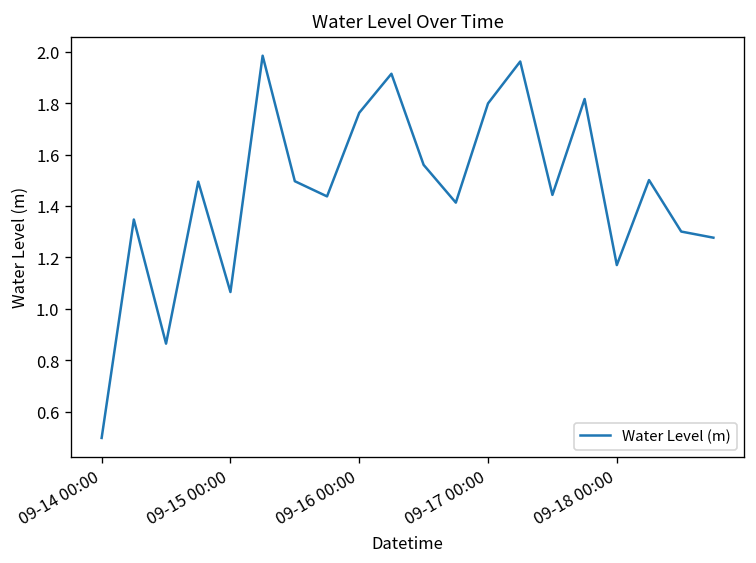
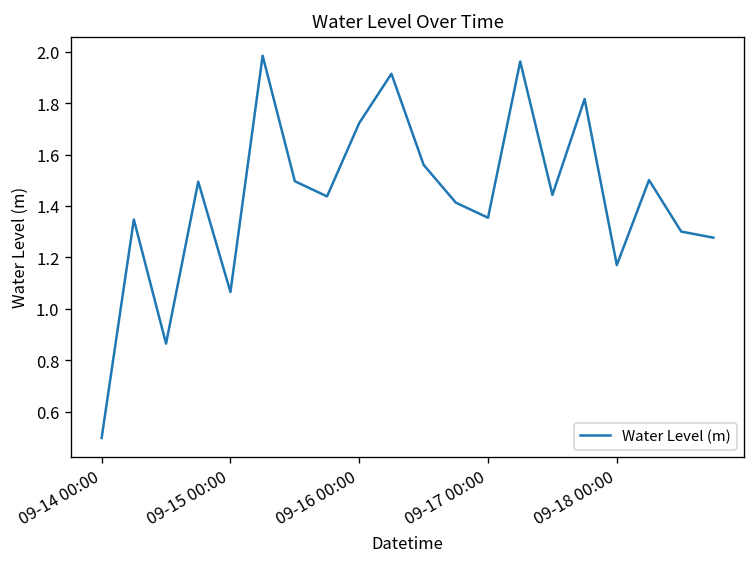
09-16 00:00: 1.76 -> 1.72
09-17 00:00: 1.80 -> 1.35
